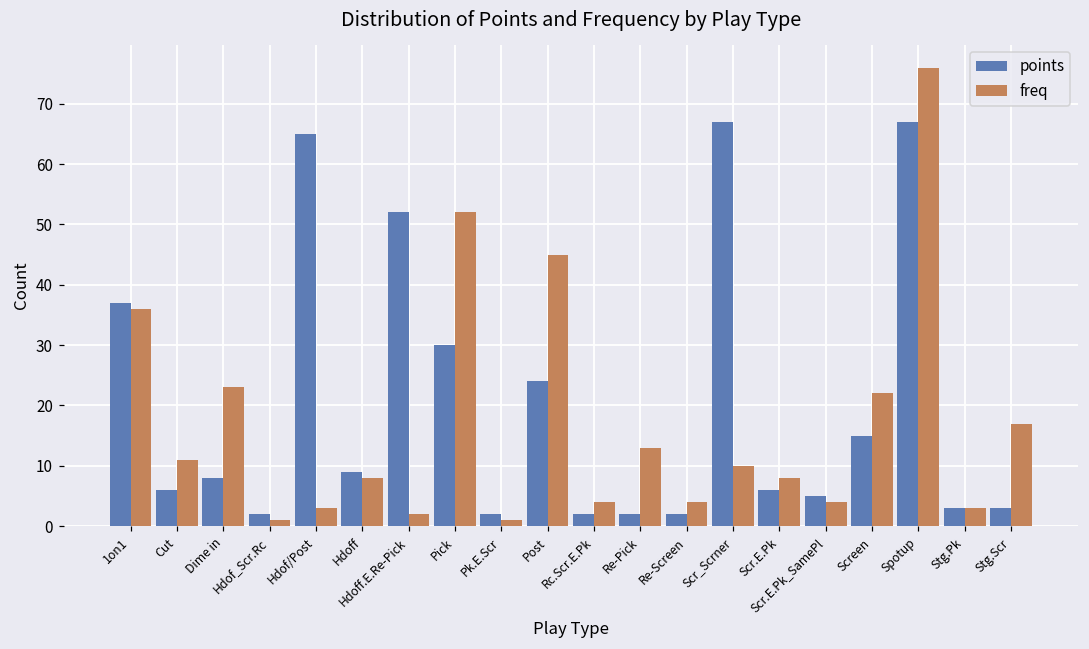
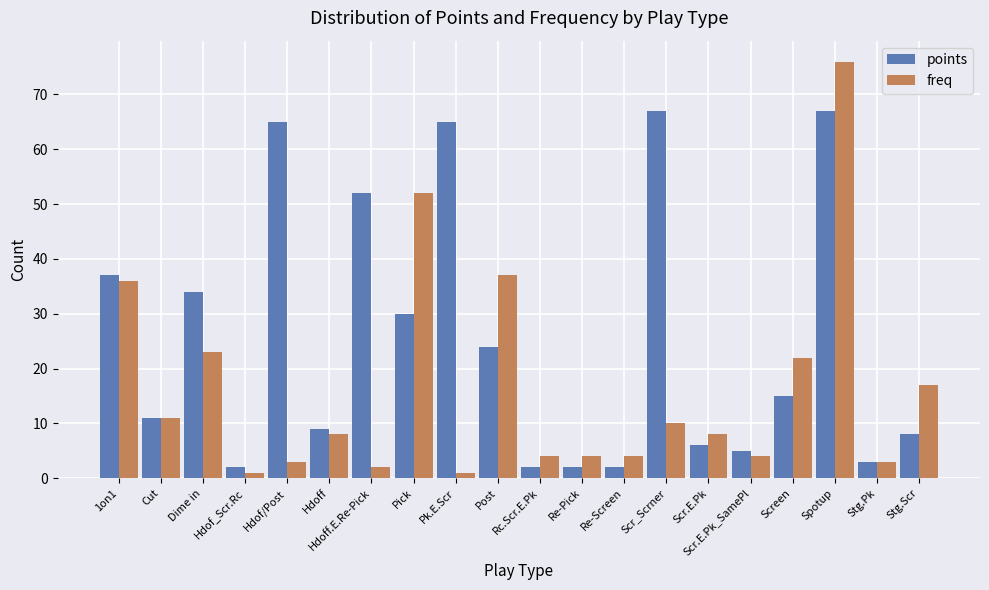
points, Cut: 6 -> 11
points, Dime in: 8 -> 34
points, Pk.E.Scr: 2 -> 65
freq, Post: 45 -> 37
freq, Re-Pick: 13 -> 4
points, Stg.Scr: 3 -> 8
